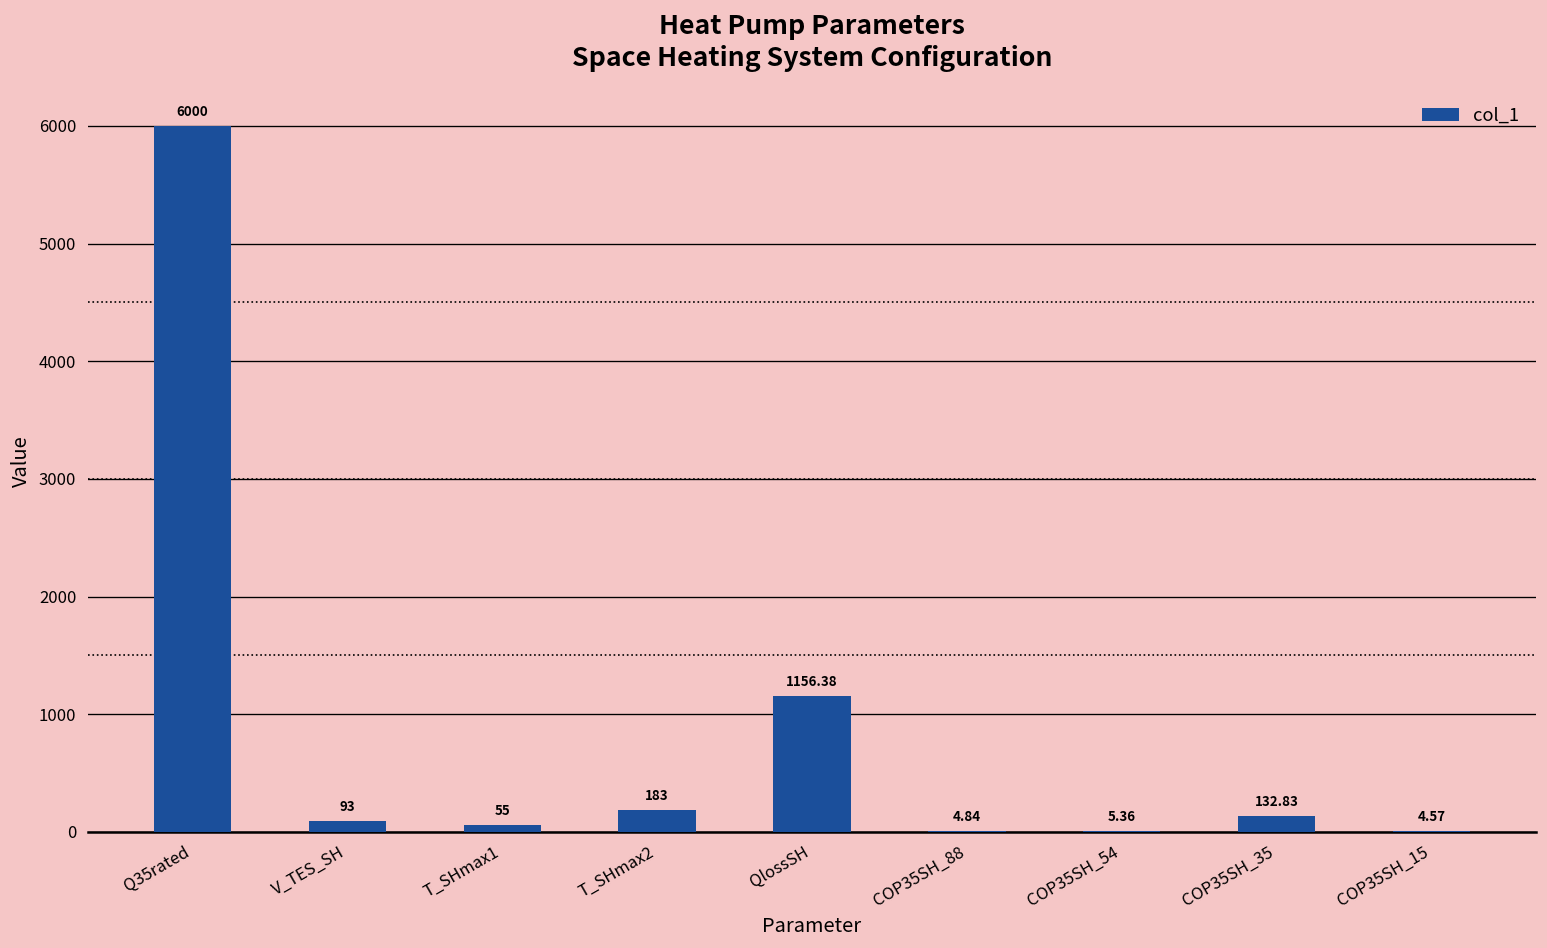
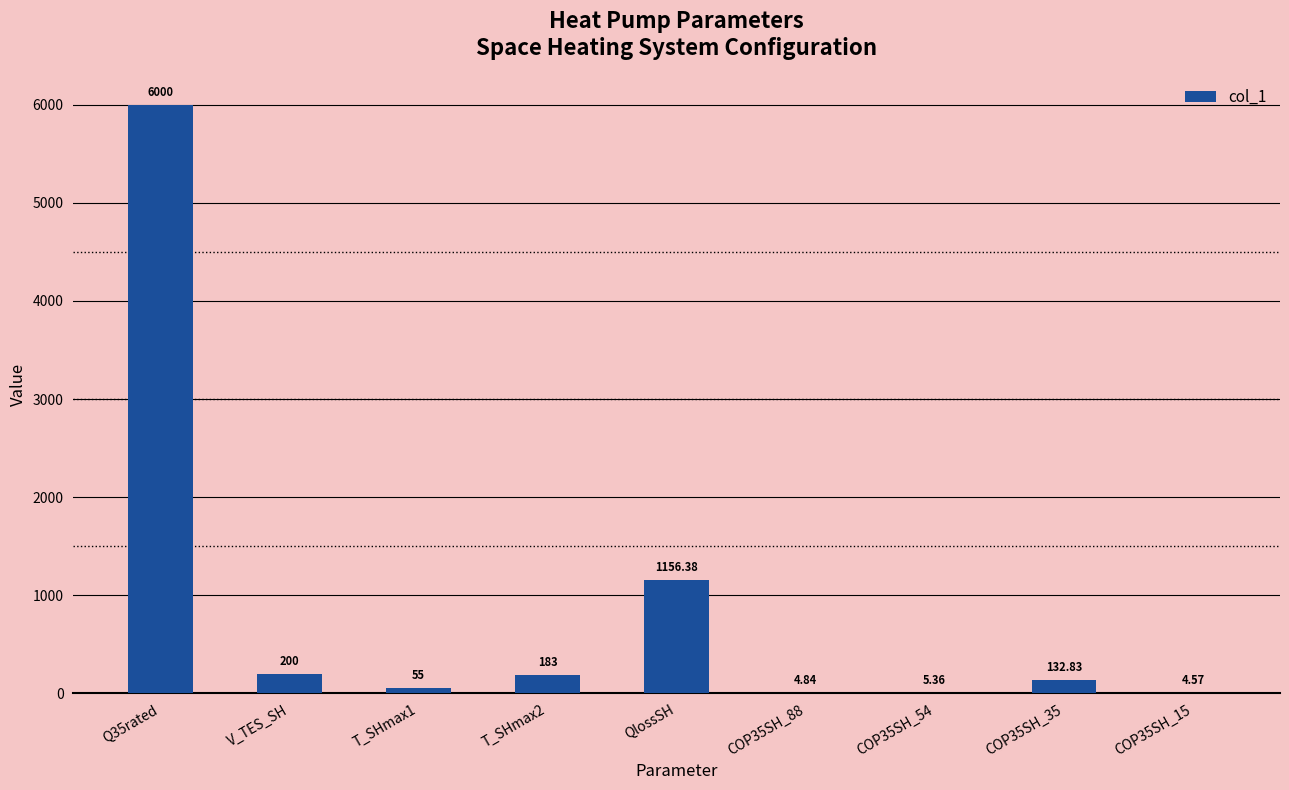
V_TES_SH: 93 -> 200
